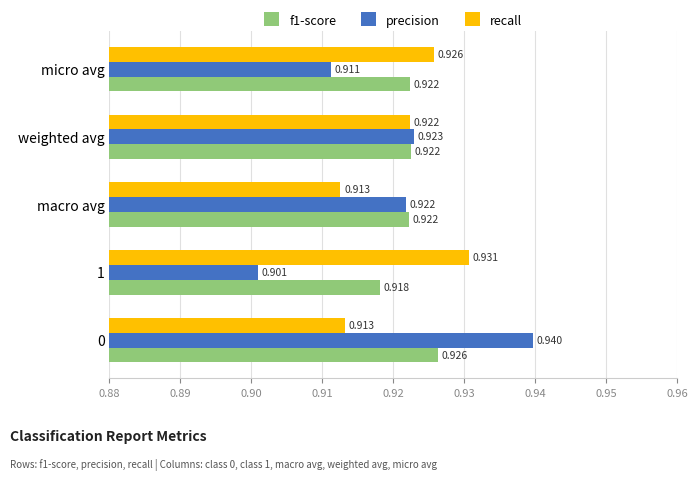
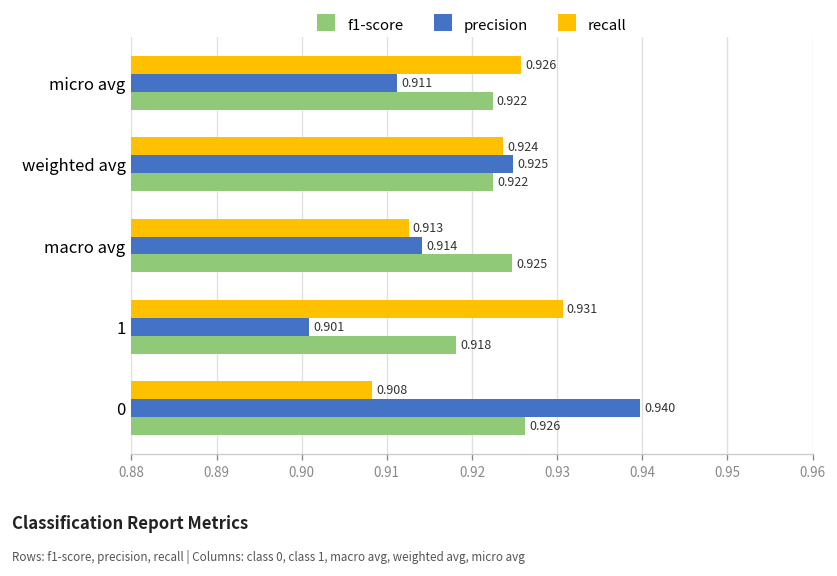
recall, weighted avg: 0.922 -> 0.924
precision, weighted avg: 0.923 -> 0.925
precision, macro avg: 0.922 -> 0.914
f1-score, macro avg: 0.922 -> 0.925
recall, 0: 0.913 -> 0.908
